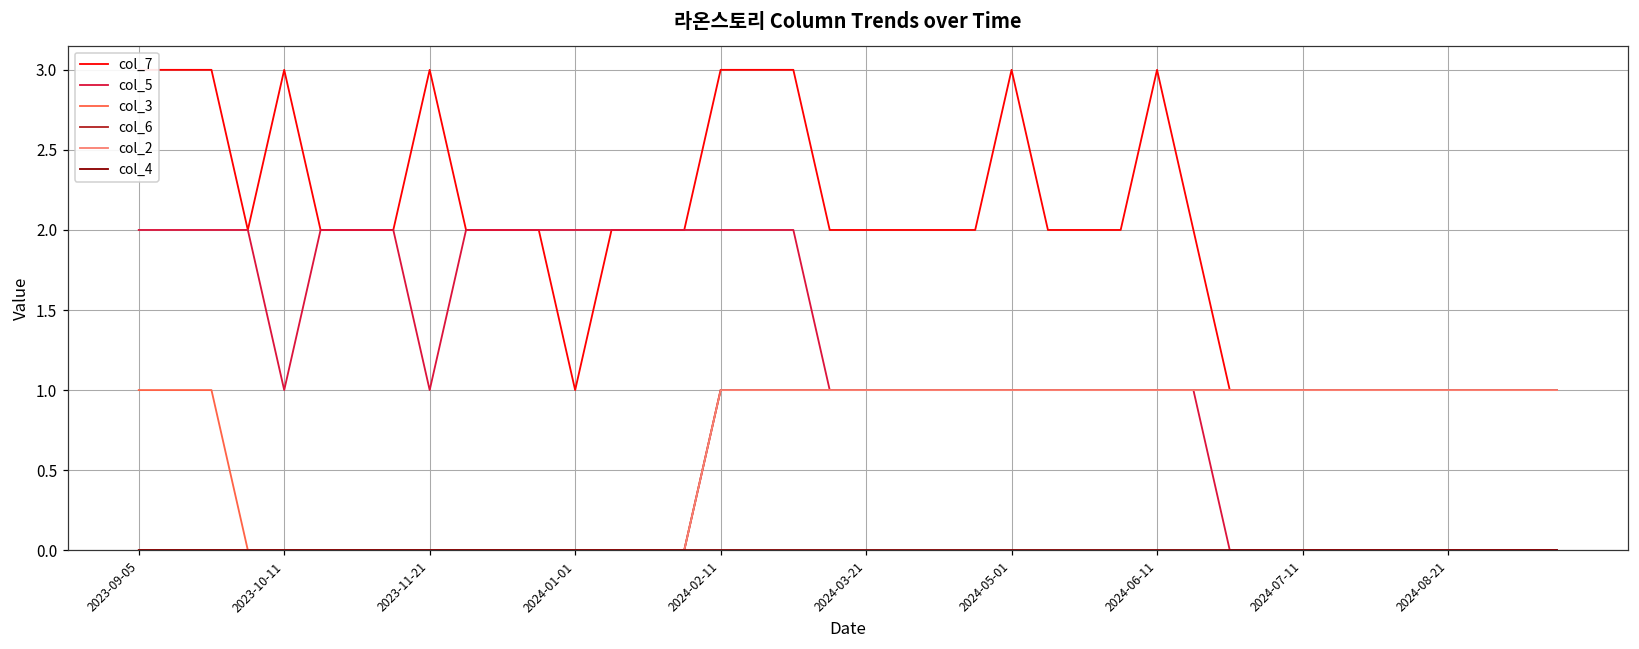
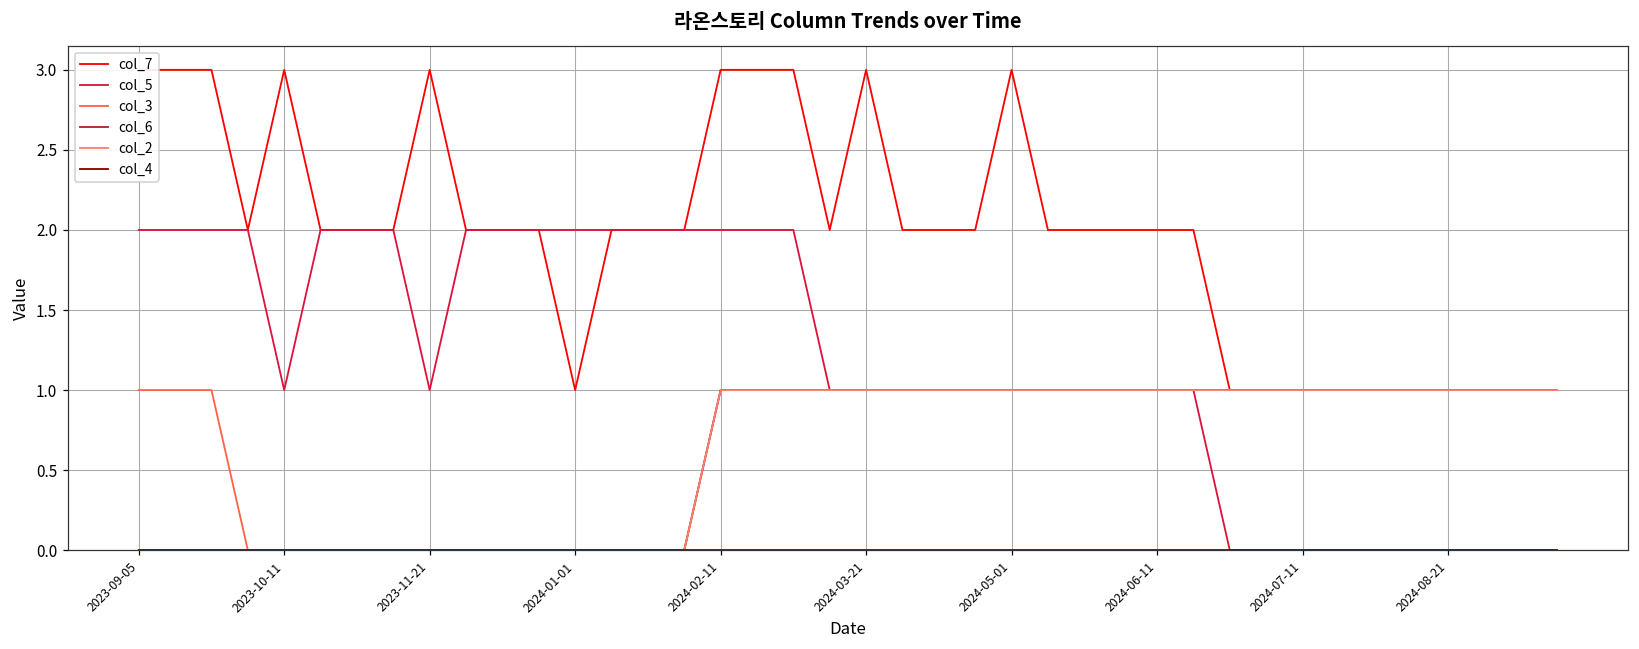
col_7, 2024-03-21: 2 -> 3
col_7, 2024-06-11: 3 -> 2
